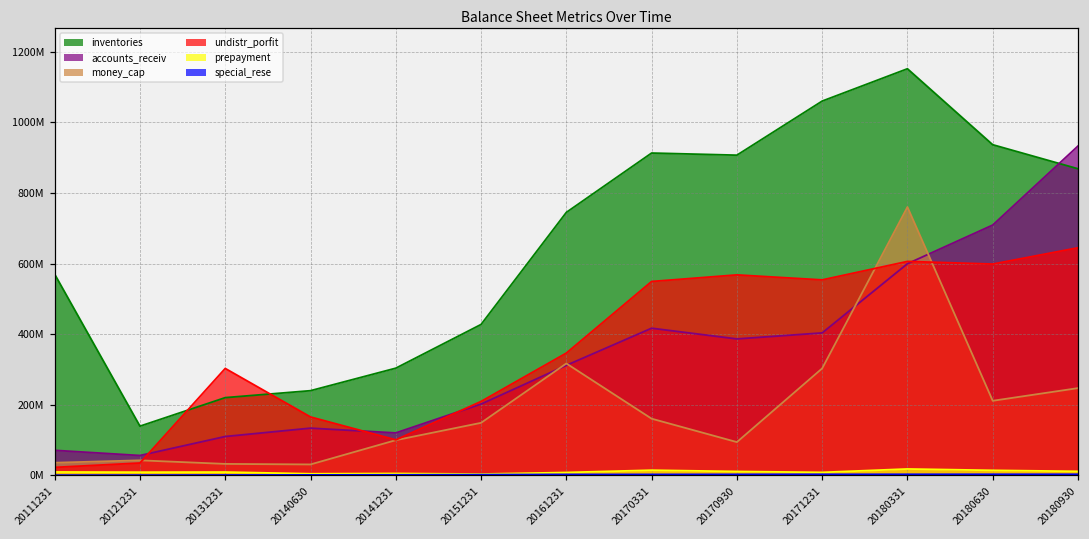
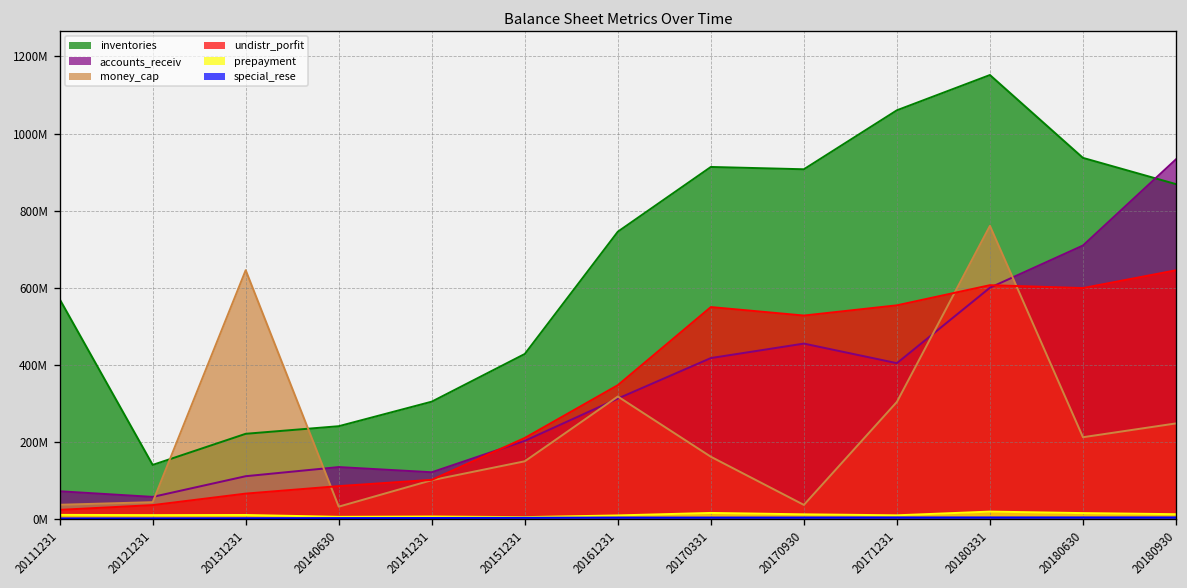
money_cap, 20131231: 30000000 -> 650000000
undistr_porfit, 20131231: 300000000 -> 60000000
undistr_porfit, 20140630: 170000000 -> 80000000
accounts_receiv, 20170930: 390000000 -> 450000000
money_cap, 20170930: 90000000 -> 40000000
undistr_porfit, 20170930: 570000000 -> 530000000
